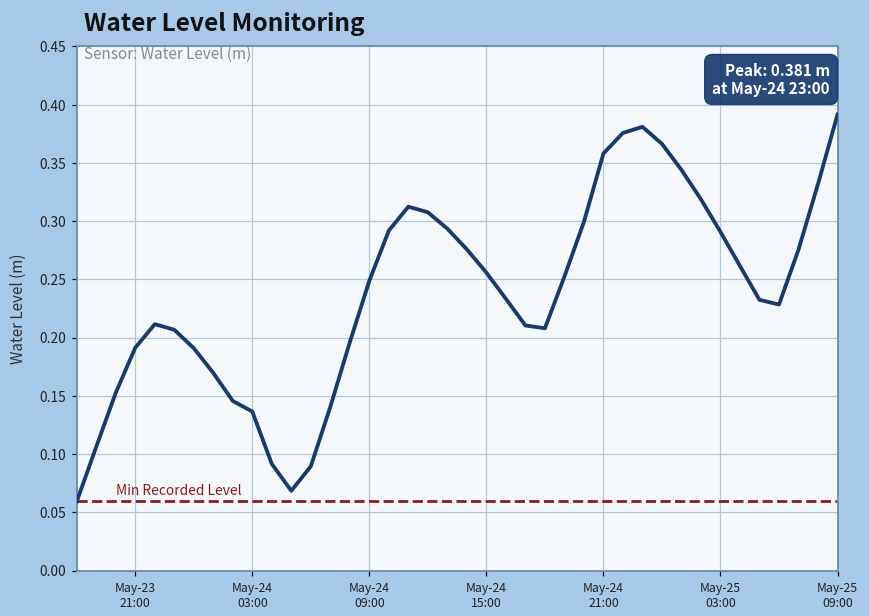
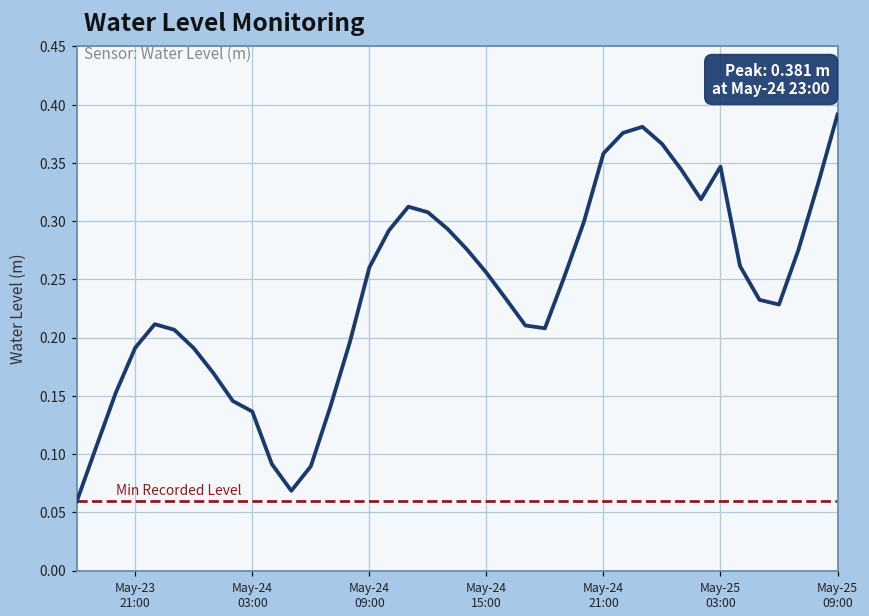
May-24 09:00: 0.249 -> 0.260
May-25 03:00: 0.291 -> 0.347
